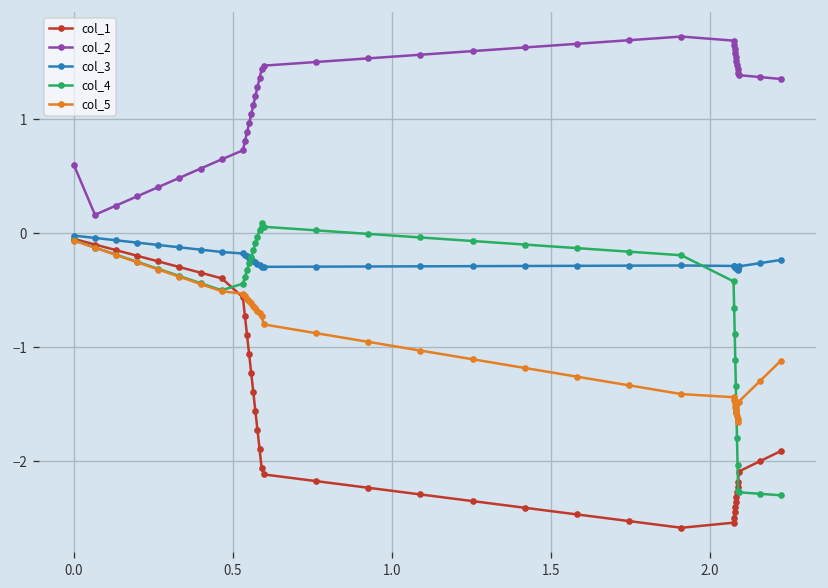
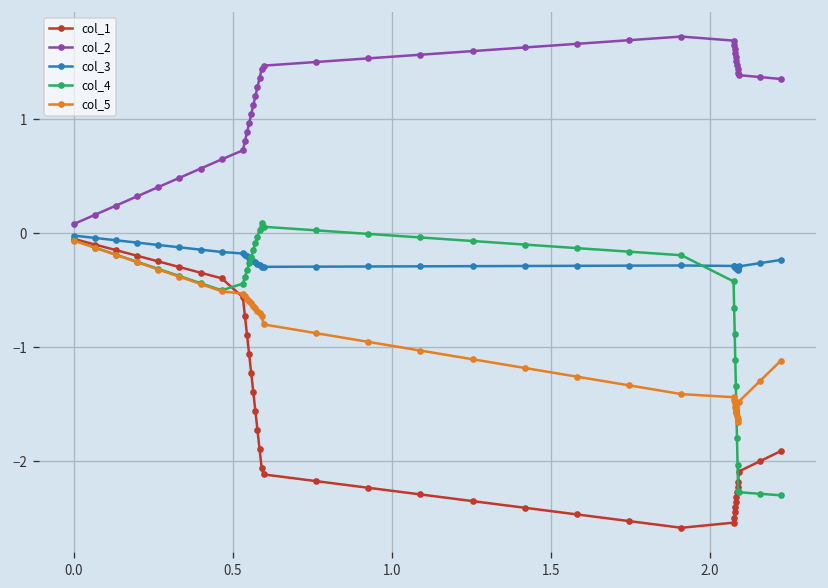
col_2, 0.0: 0.6 -> 0.1
